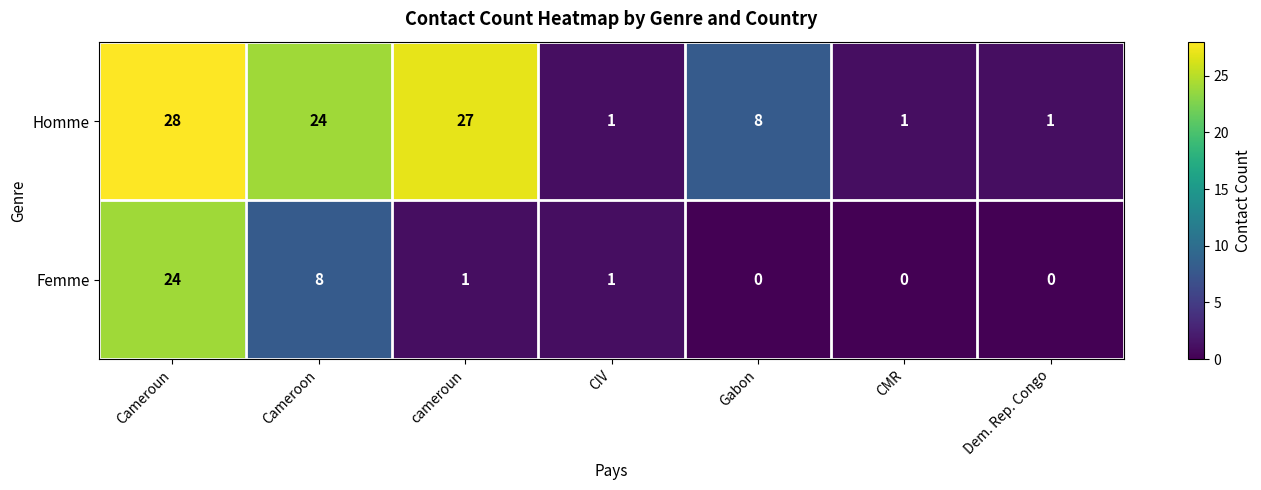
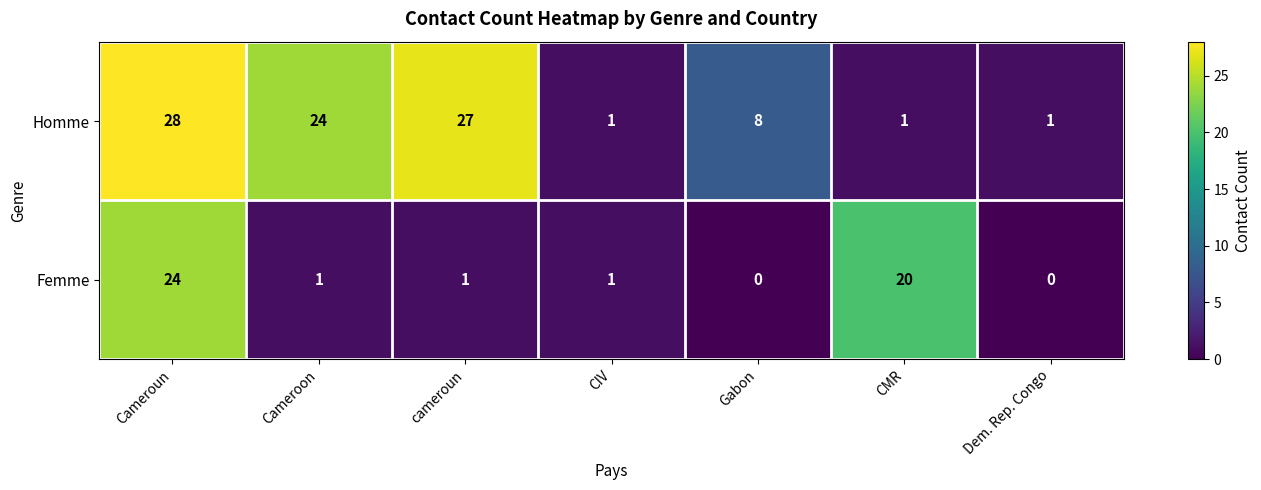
Femme, Cameroon: 8 -> 1
Femme, CMR: 0 -> 20
